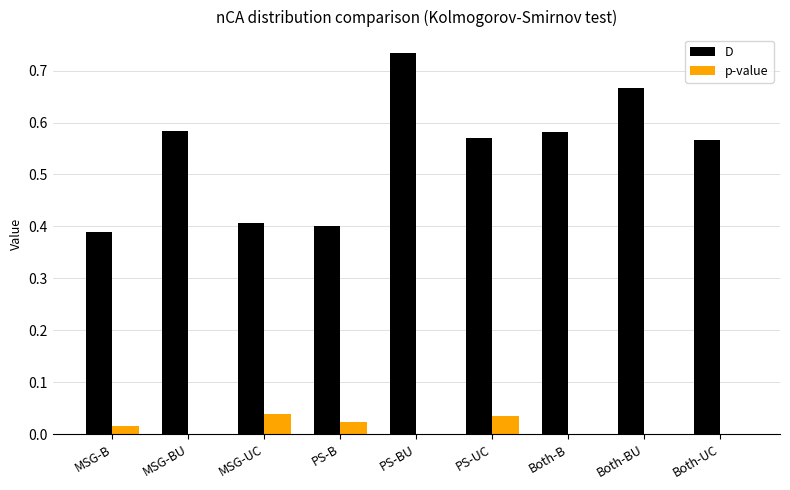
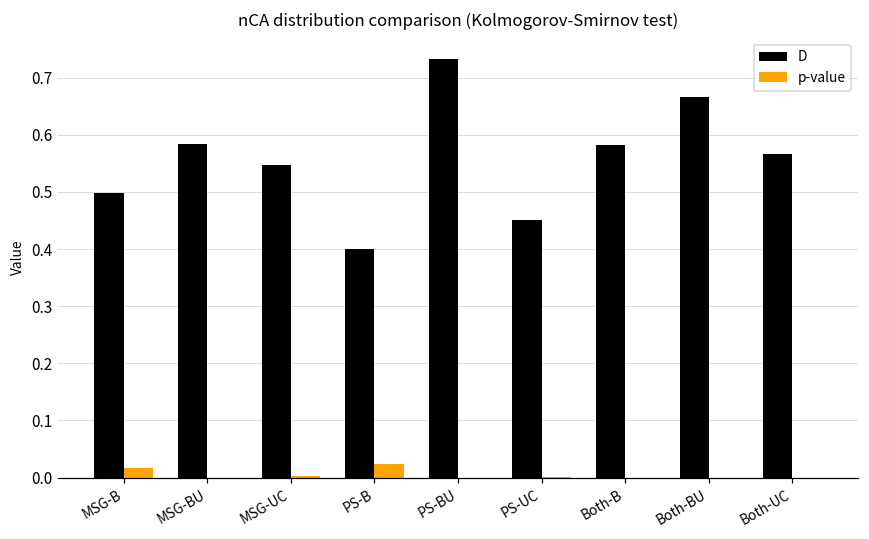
D, MSG-B: 0.39 -> 0.50
D, MSG-UC: 0.41 -> 0.55
p-value, MSG-UC: 0.04 -> 0.00
D, PS-UC: 0.57 -> 0.45
p-value, PS-UC: 0.04 -> 0.00
